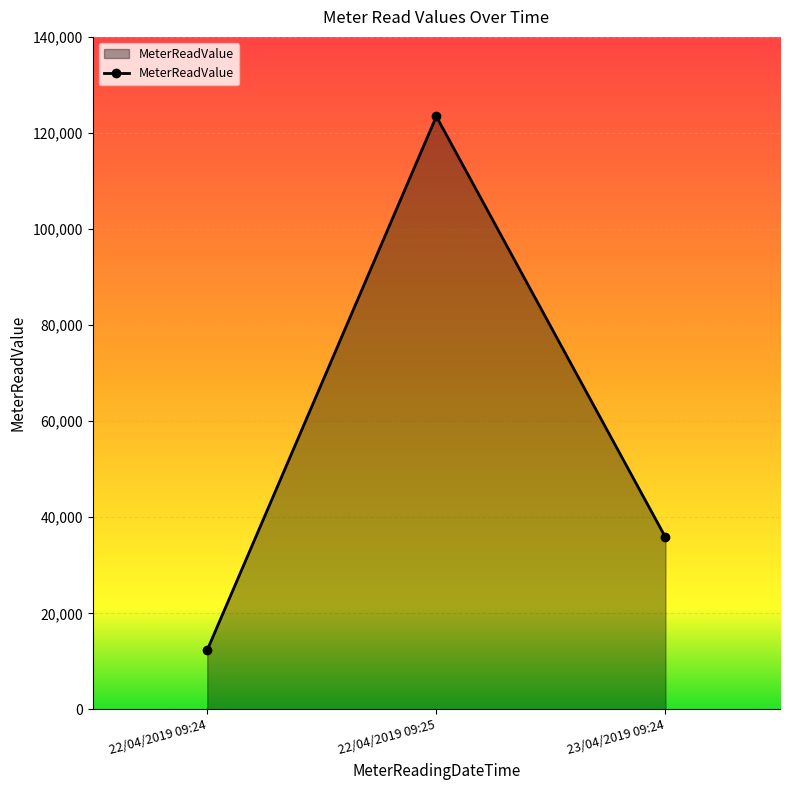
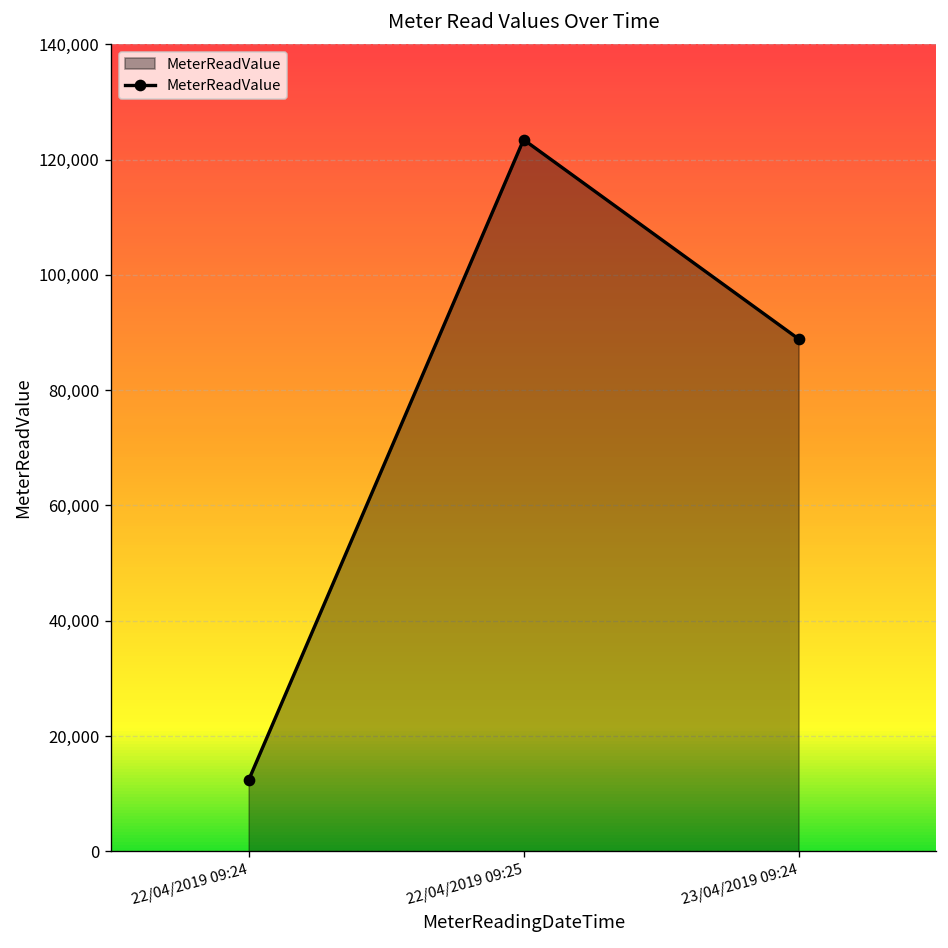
23/04/2019 09:24: 36,000 -> 89,000
